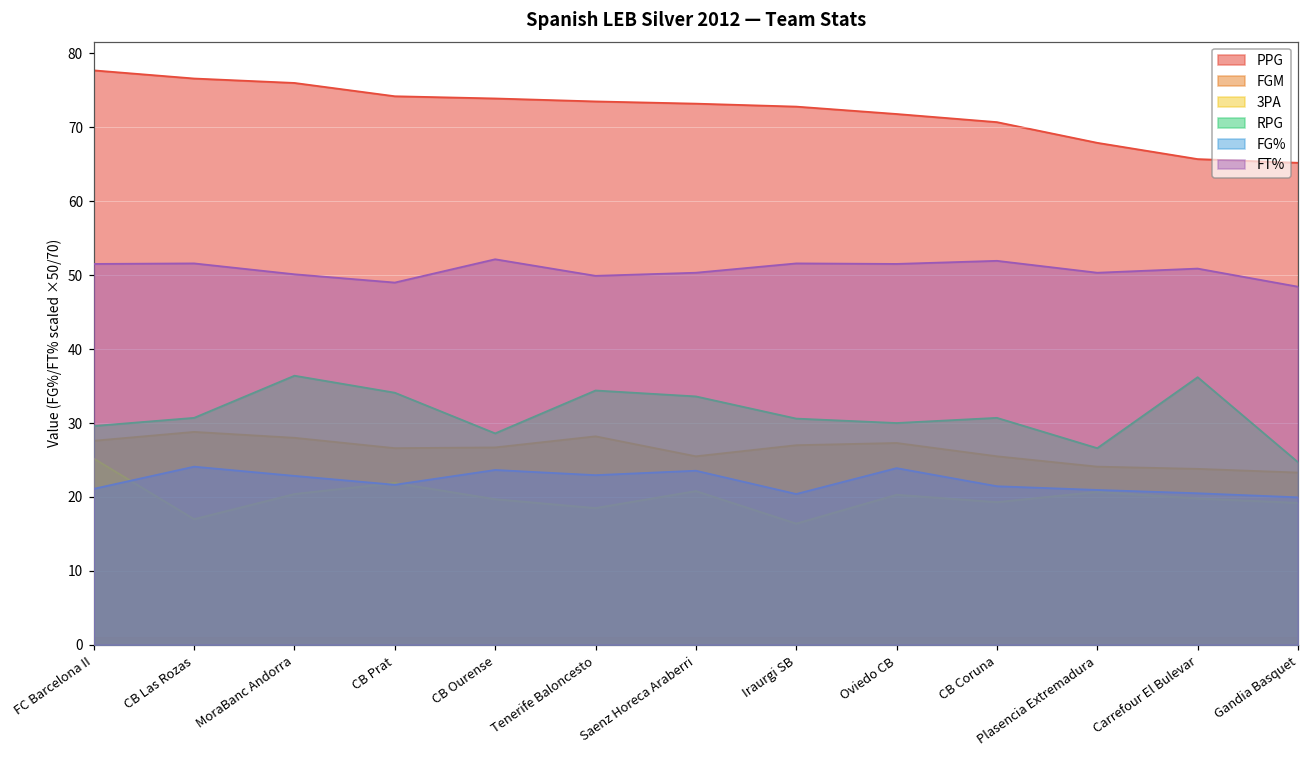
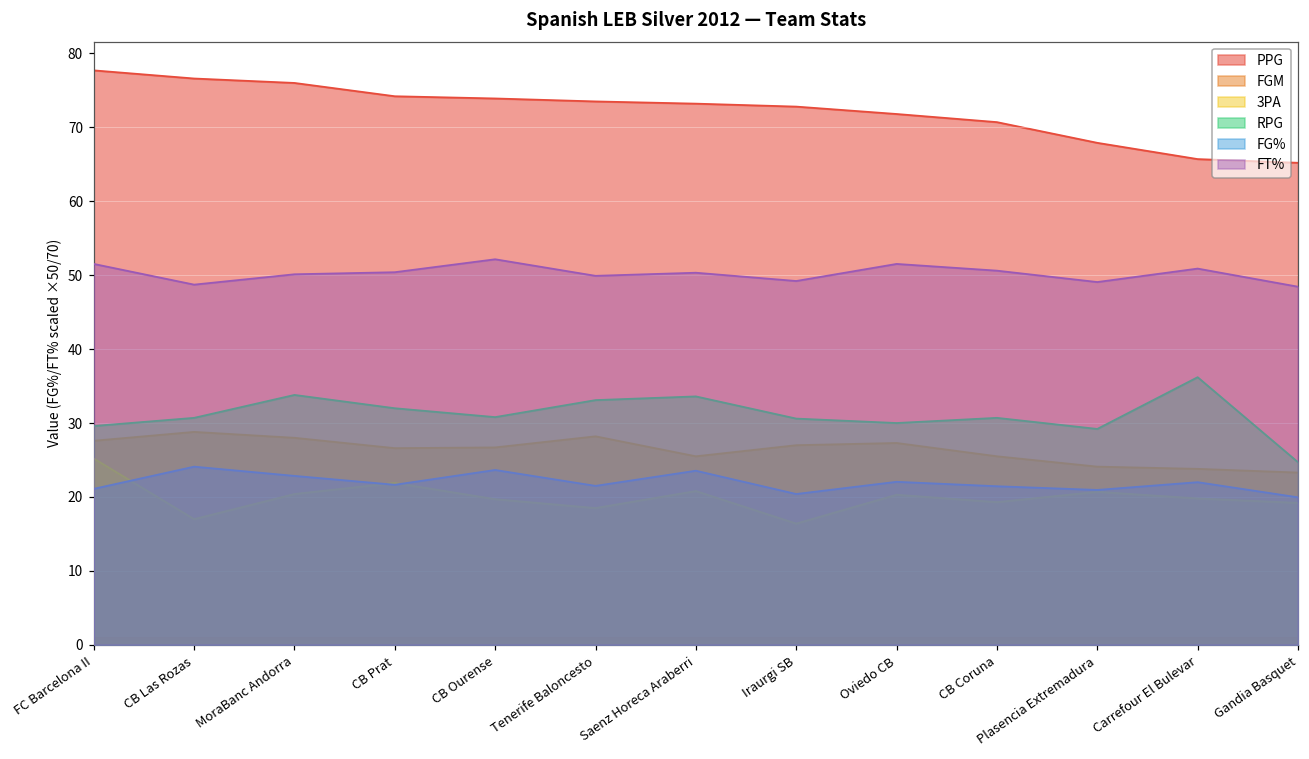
FT%, CB Las Rozas: 52 -> 49
RPG, MoraBanc Andorra: 36 -> 34
RPG, CB Prat: 34 -> 32
FT%, CB Prat: 49 -> 50
RPG, CB Ourense: 29 -> 31
RPG, Tenerife Baloncesto: 34 -> 33
FG%, Tenerife Baloncesto: 23 -> 22
FT%, Iraurgi SB: 52 -> 49
FG%, Oviedo CB: 24 -> 22
FT%, CB Coruna: 52 -> 51
RPG, Plasencia Extremadura: 27 -> 29
FT%, Plasencia Extremadura: 50 -> 49
FG%, Carrefour El Bulevar: 21 -> 22
